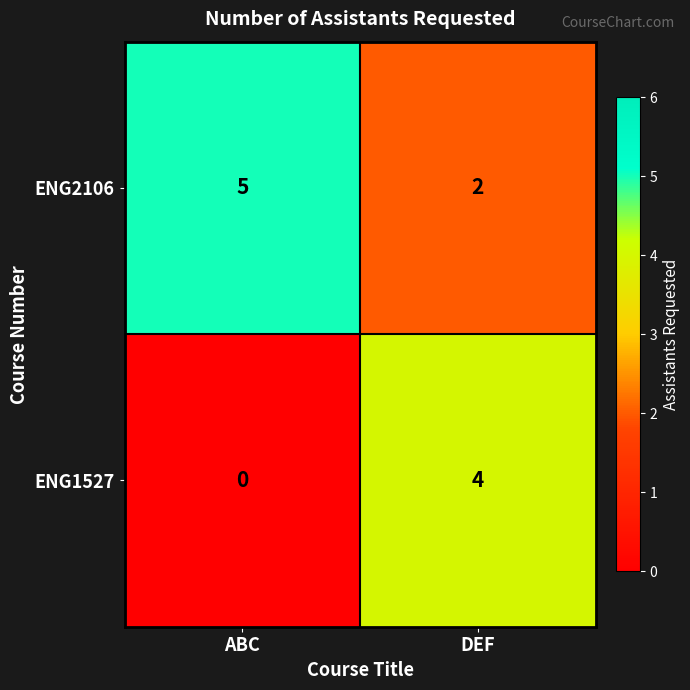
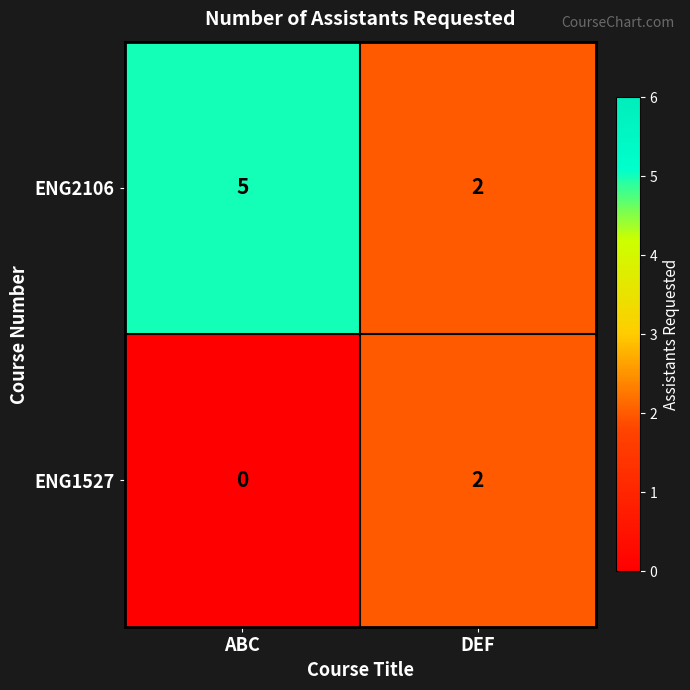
ENG1527, DEF: 4 -> 2
